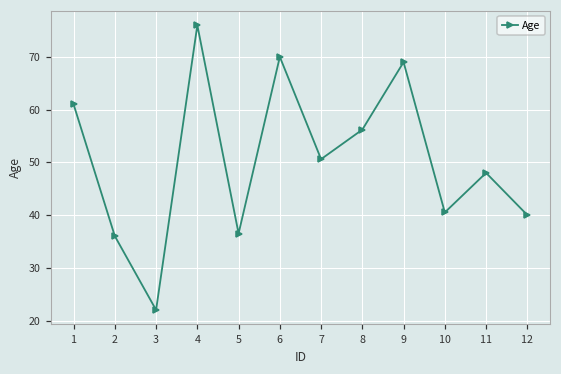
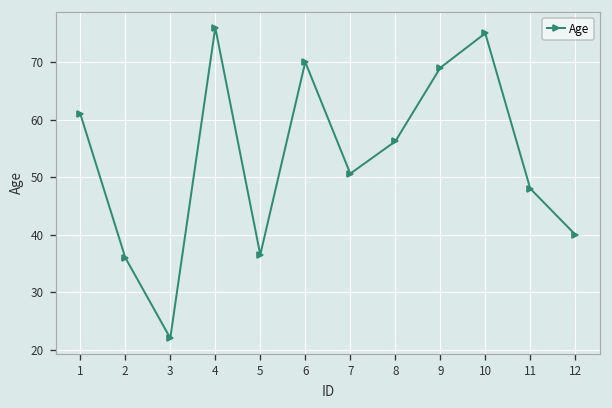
10: 41 -> 75
